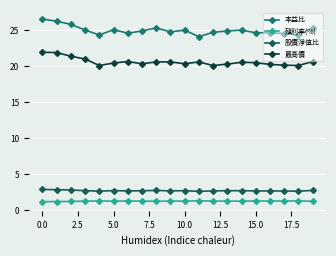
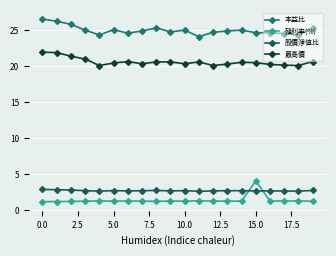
殖利率(%), 15.0: 1 -> 4
